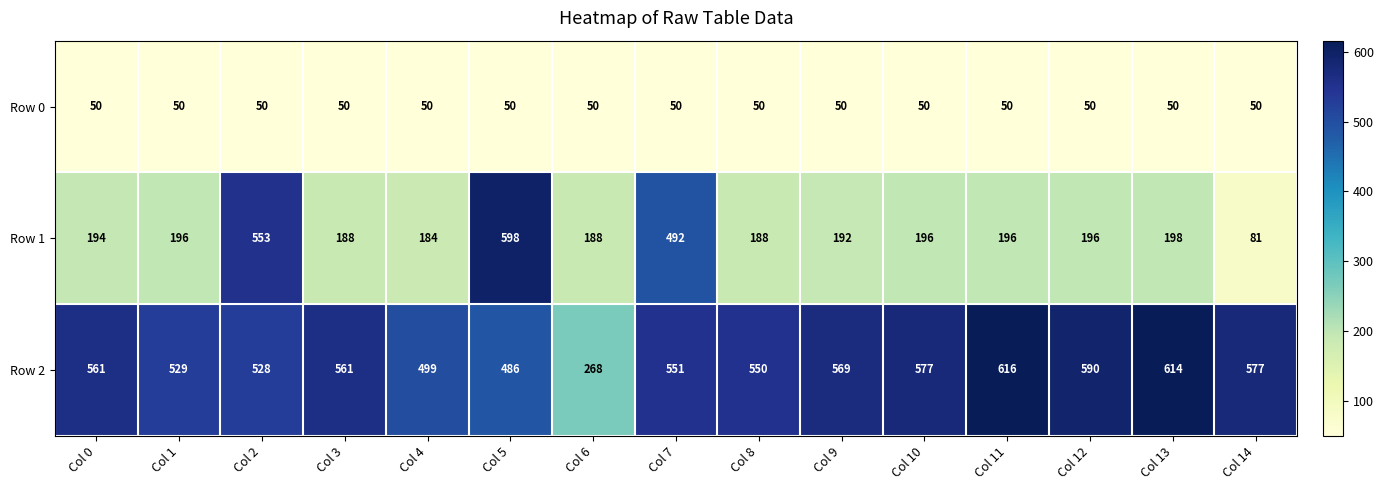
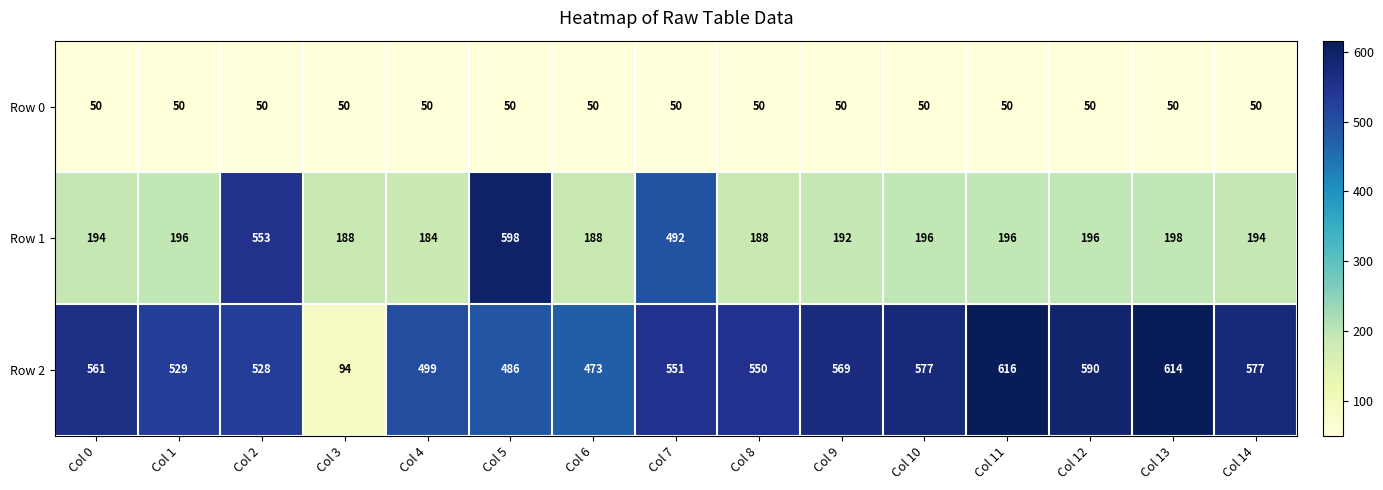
Row 1, Col 14: 81 -> 194
Row 2, Col 3: 561 -> 94
Row 2, Col 6: 268 -> 473
